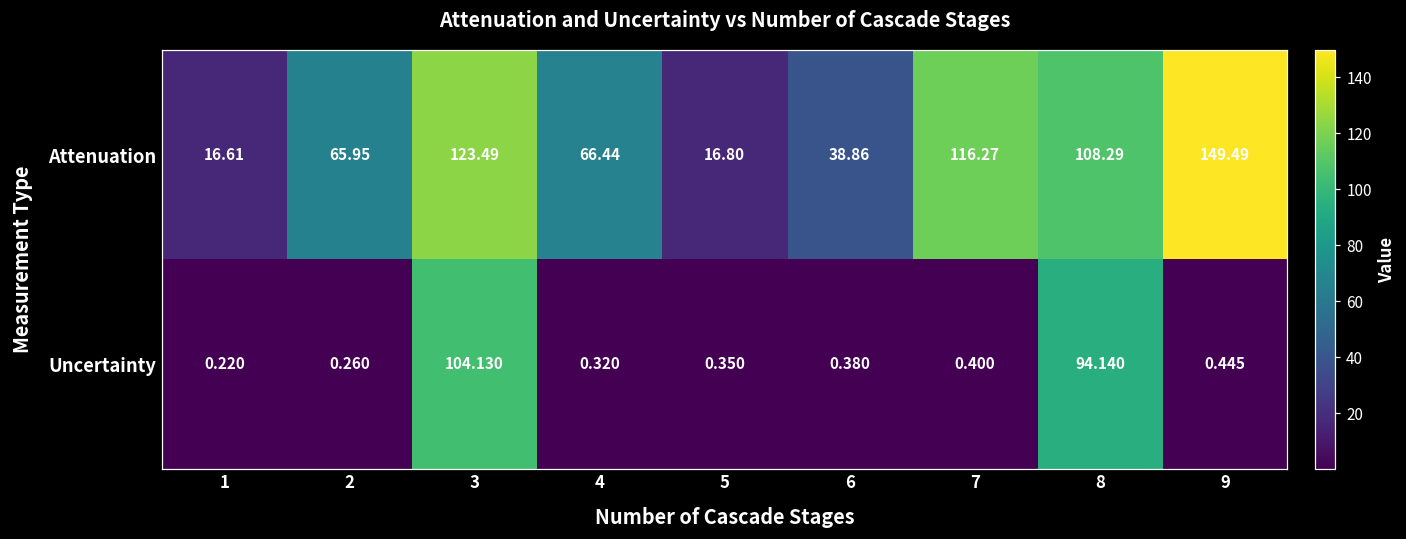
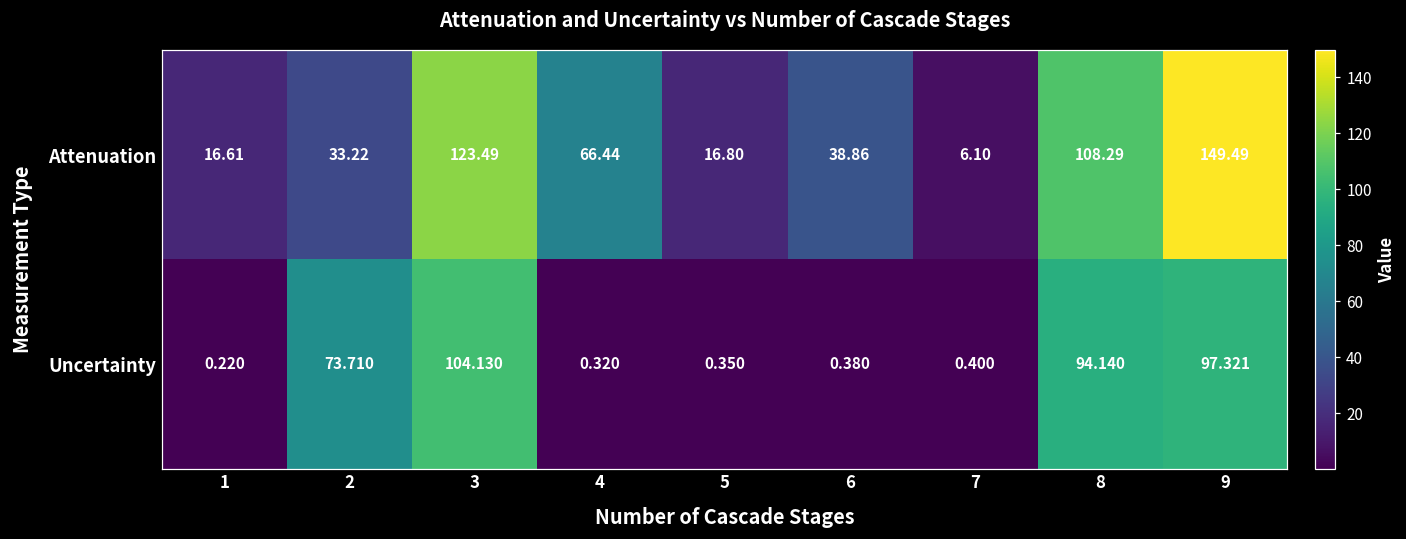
Attenuation, 2: 65.95 -> 33.22
Attenuation, 7: 116.27 -> 6.10
Uncertainty, 2: 0.260 -> 73.710
Uncertainty, 9: 0.445 -> 97.321
